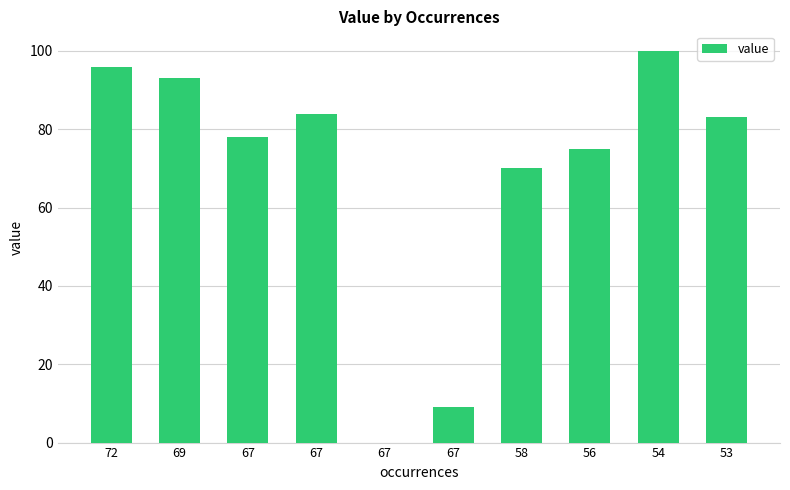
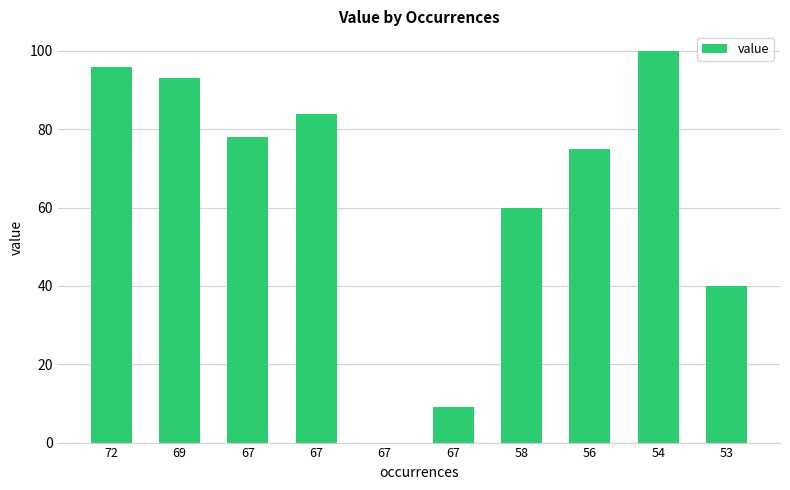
58: 70 -> 60
53: 83 -> 40
